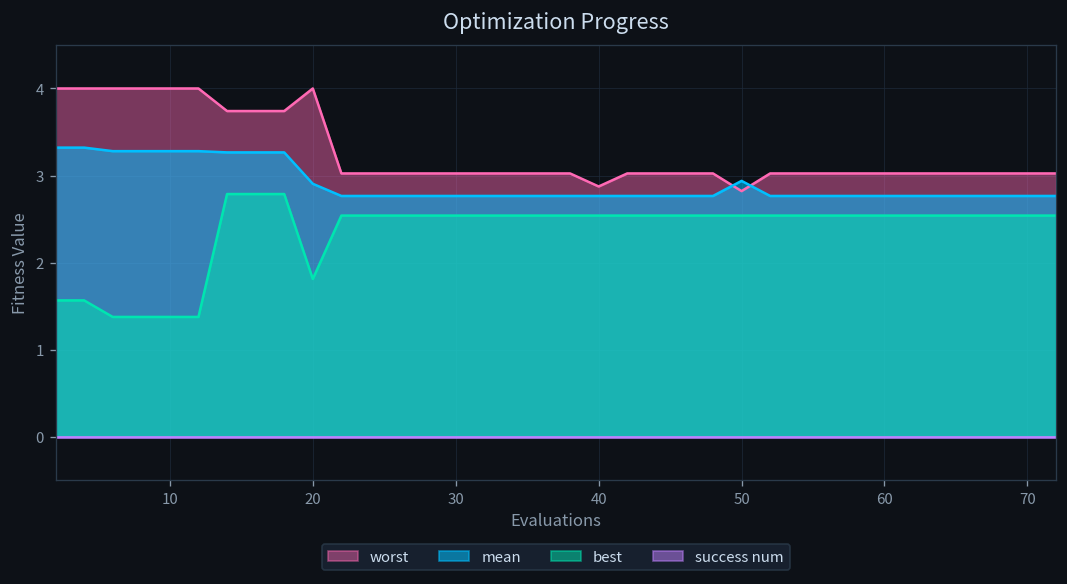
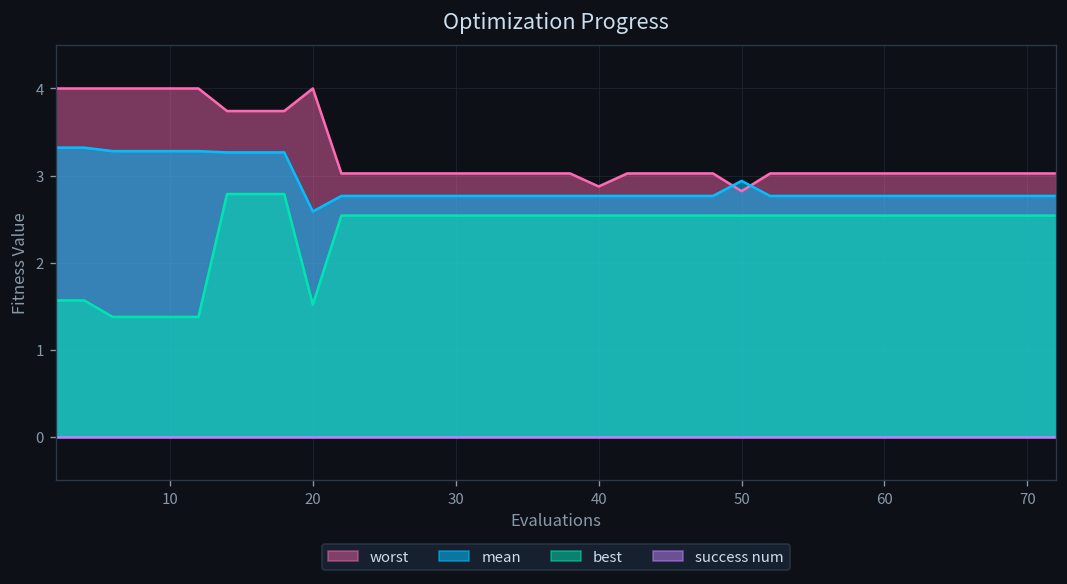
mean, 20: 2.9 -> 2.6
best, 20: 1.8 -> 1.5
